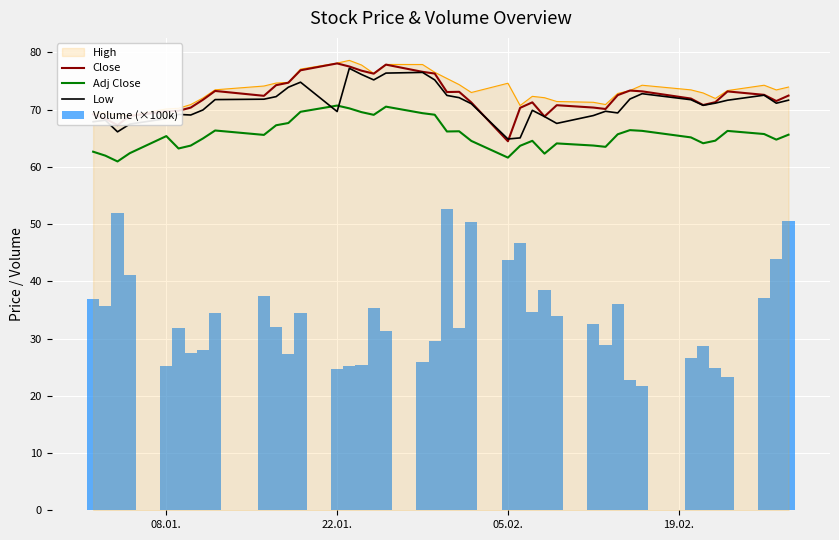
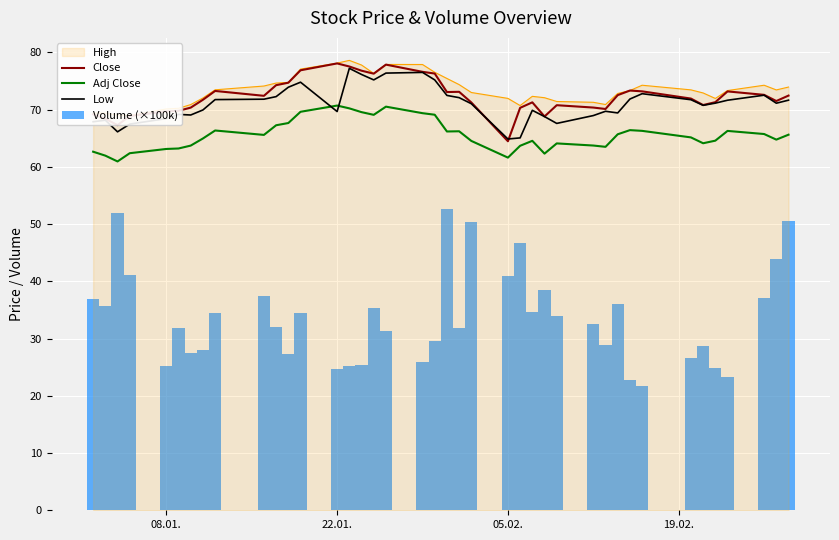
Adj Close, 08.01.: 65 -> 63
High, 05.02.: 75 -> 72
Volume (×100k), 05.02.: 44 -> 41
